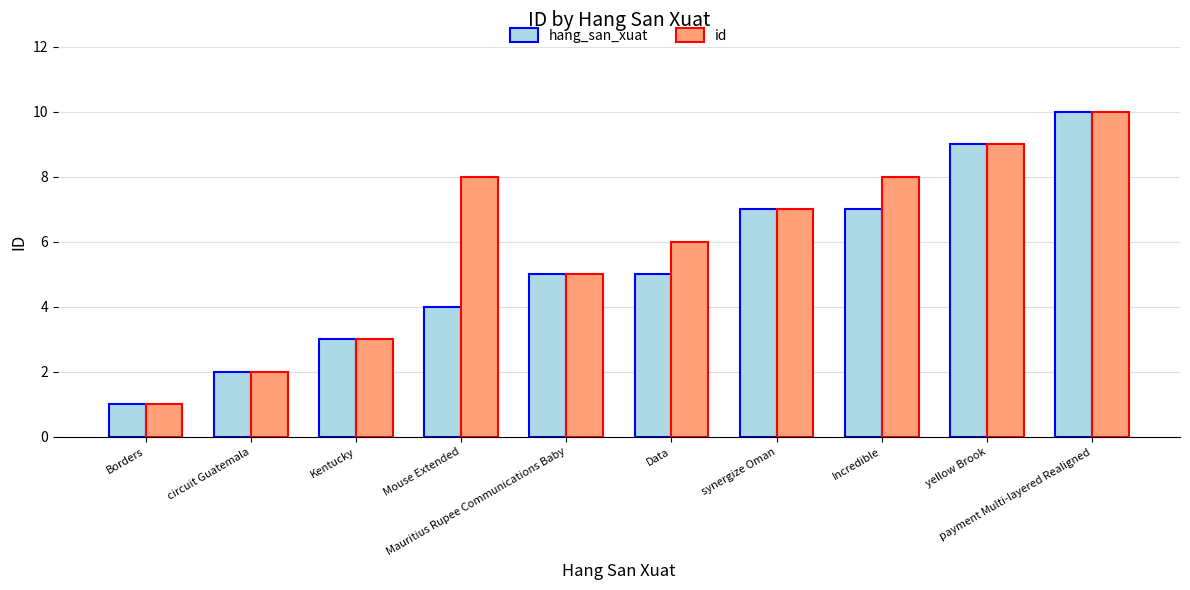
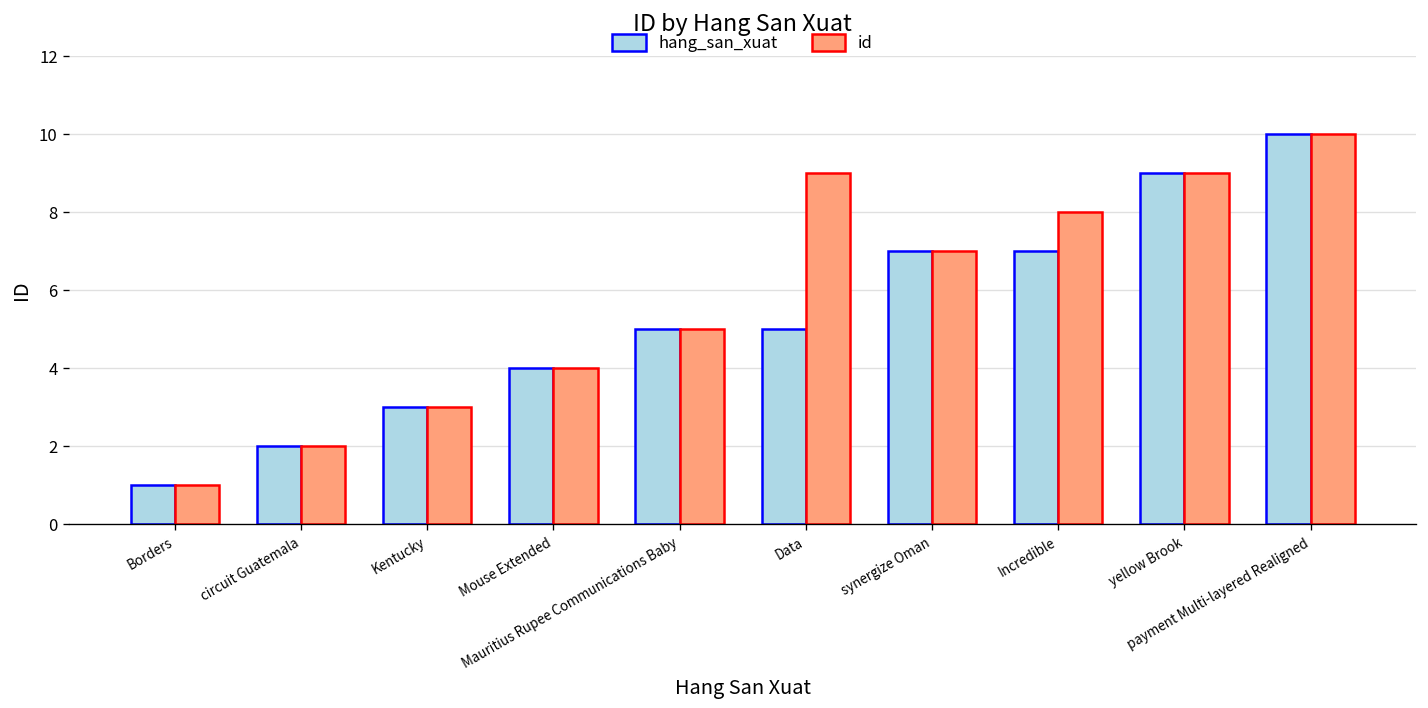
id, Mouse Extended: 8 -> 4
id, Data: 6 -> 9
